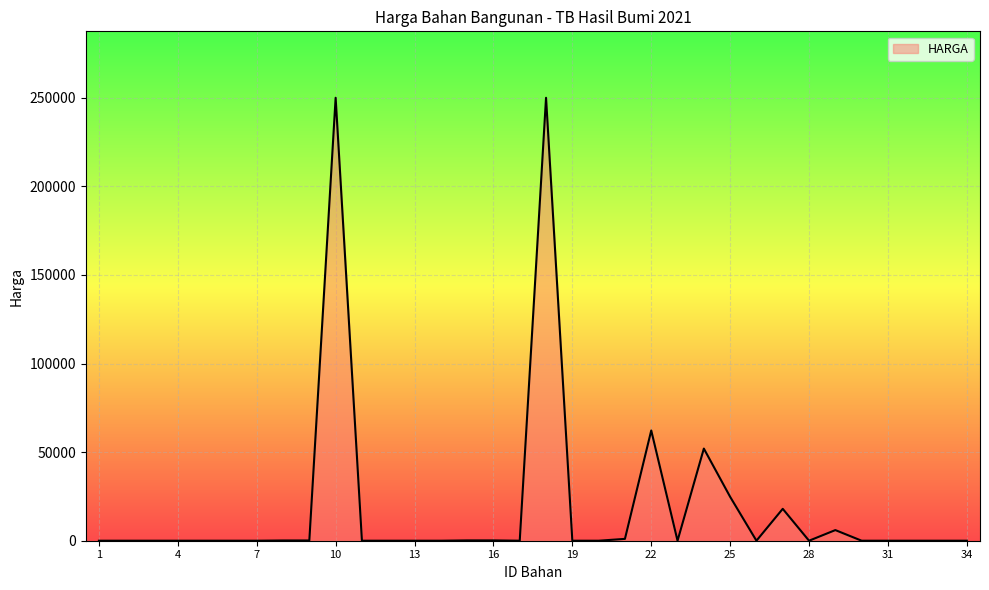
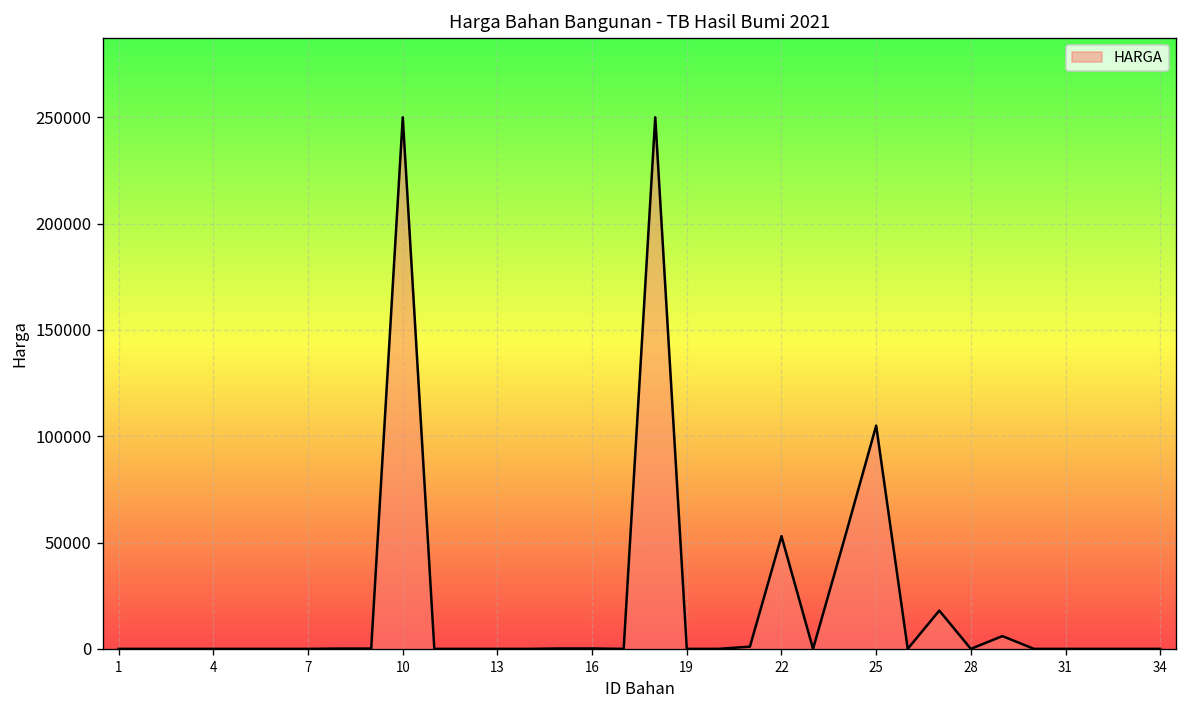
22: 62000 -> 53000
25: 25000 -> 105000
